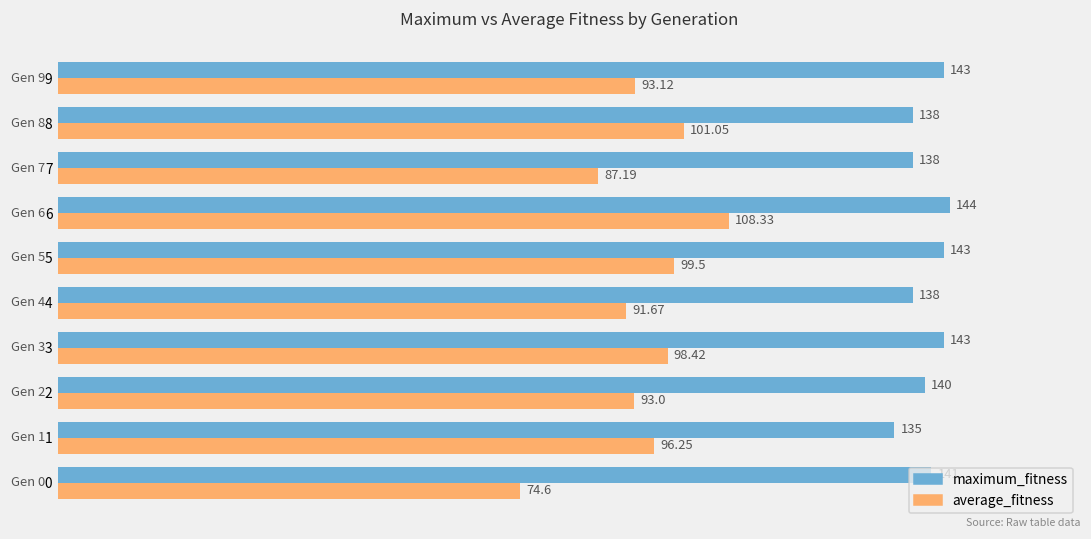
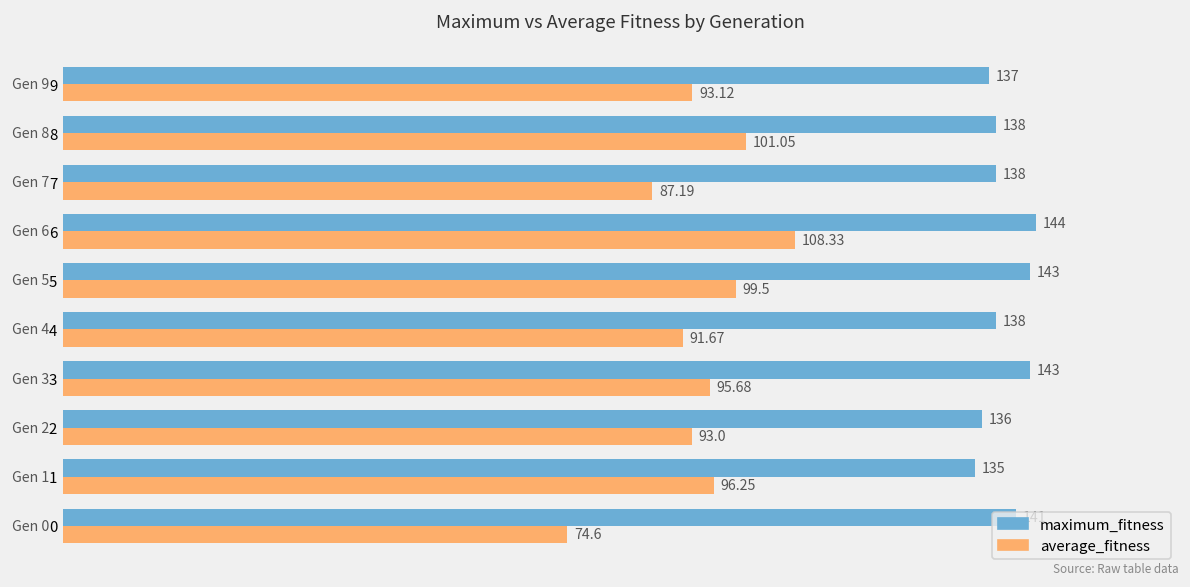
maximum_fitness, 9: 143 -> 137
average_fitness, 3: 98.42 -> 95.68
maximum_fitness, 2: 140 -> 136
